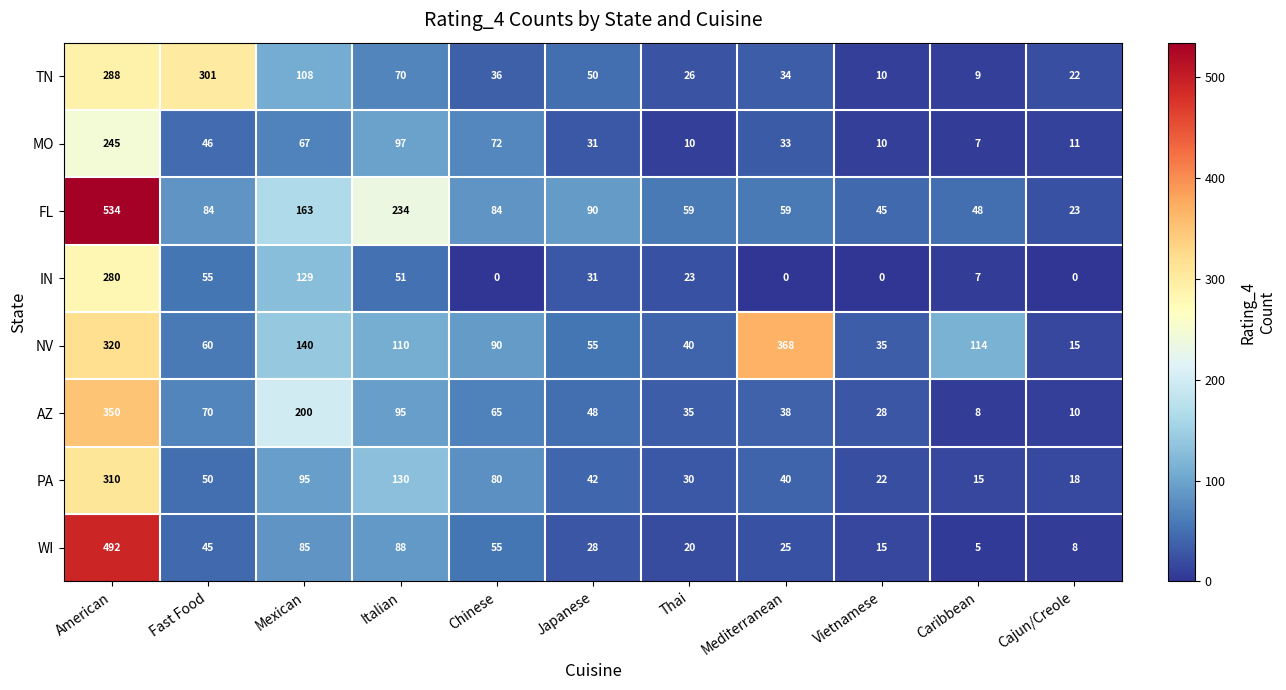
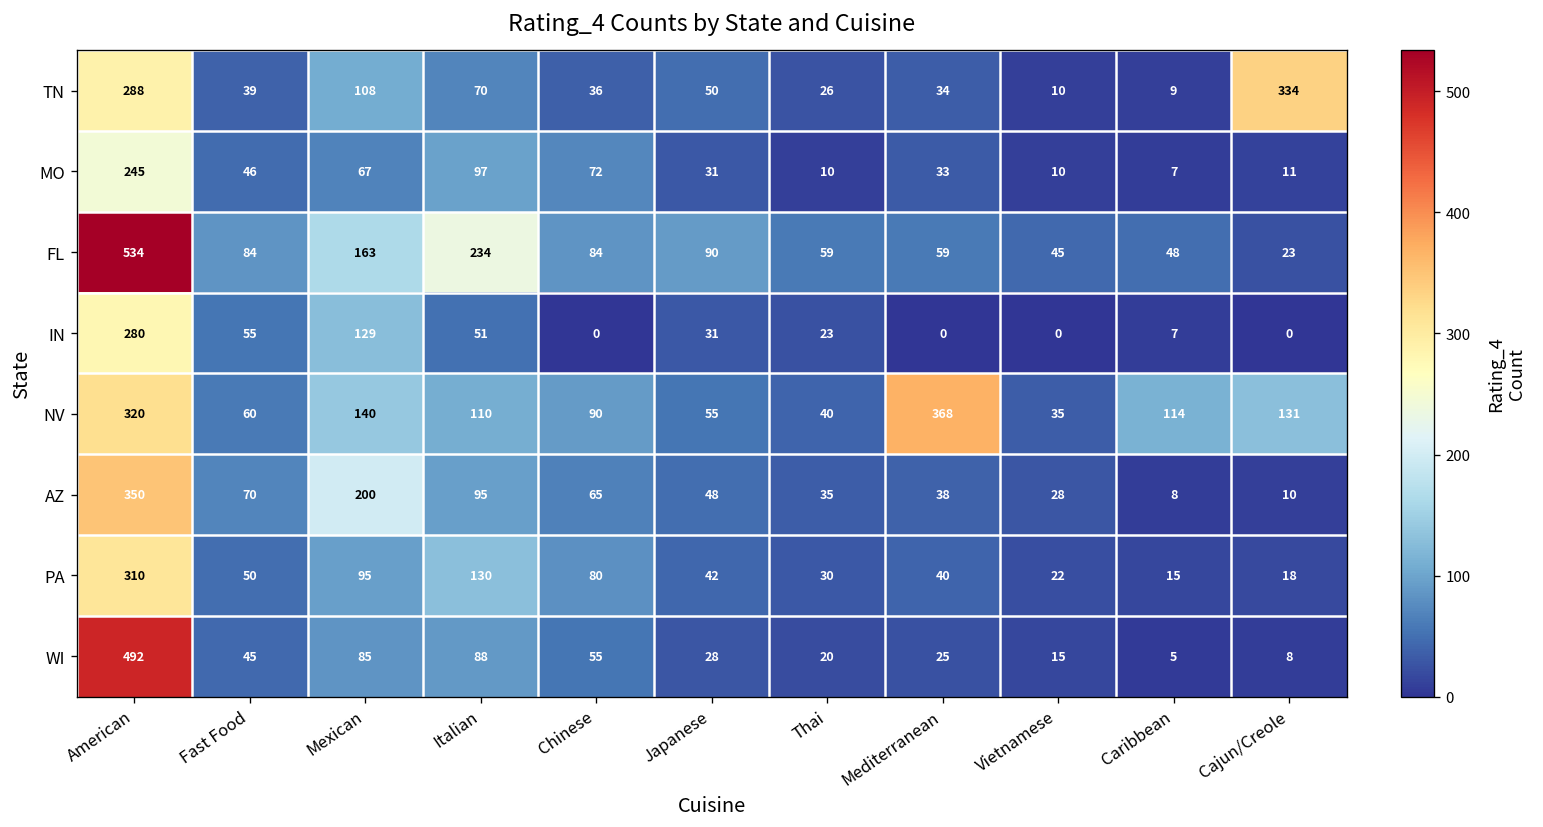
TN, Fast Food: 301 -> 39
TN, Cajun/Creole: 22 -> 334
NV, Cajun/Creole: 15 -> 131
